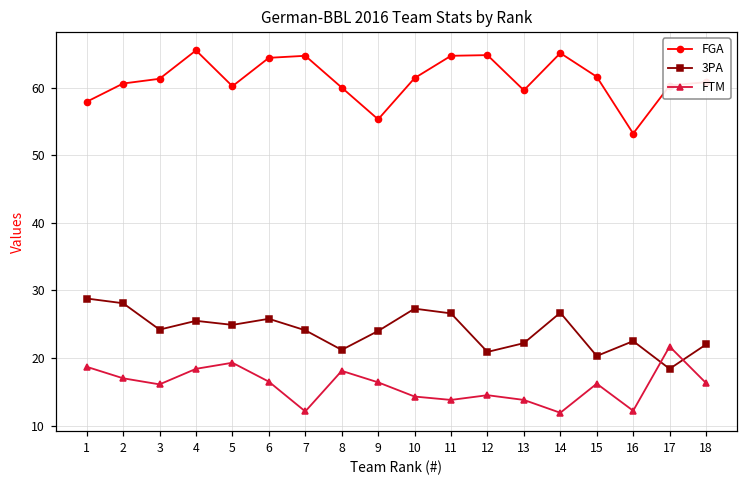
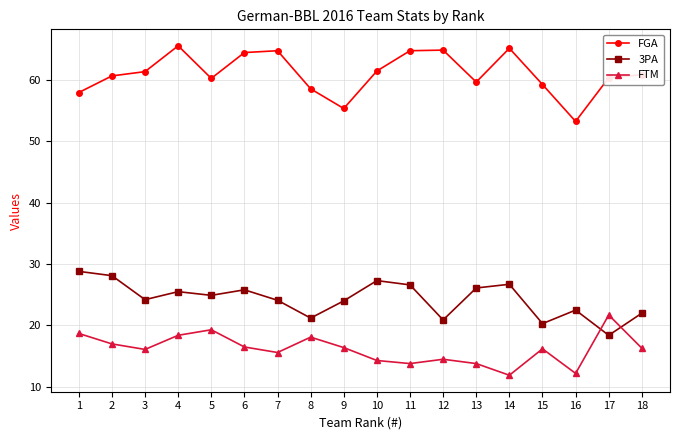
FTM, 7: 12 -> 16
FGA, 8: 60 -> 59
3PA, 13: 22 -> 26
FGA, 15: 62 -> 59
